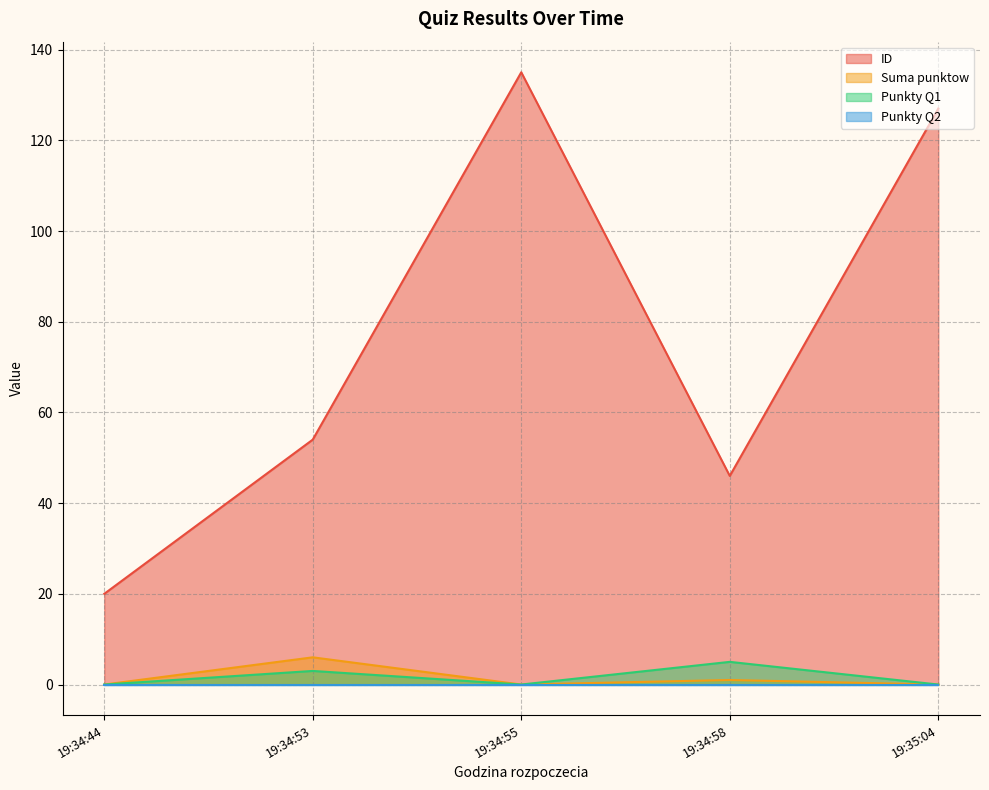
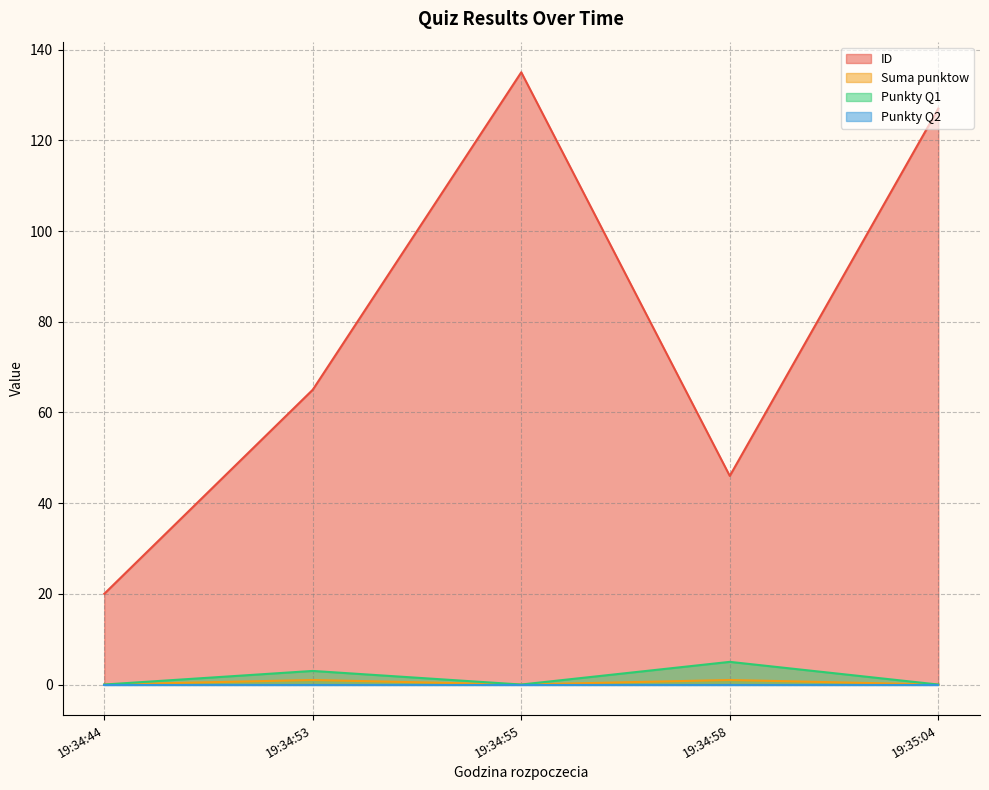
ID, 19:34:53: 54 -> 65
Suma punktow, 19:34:53: 6 -> 1
